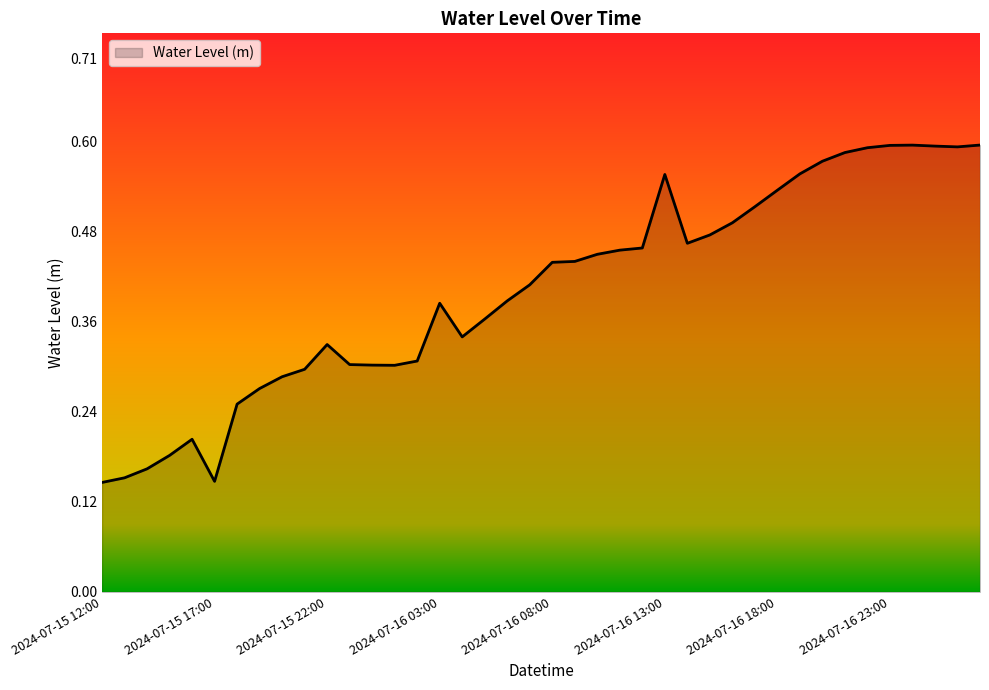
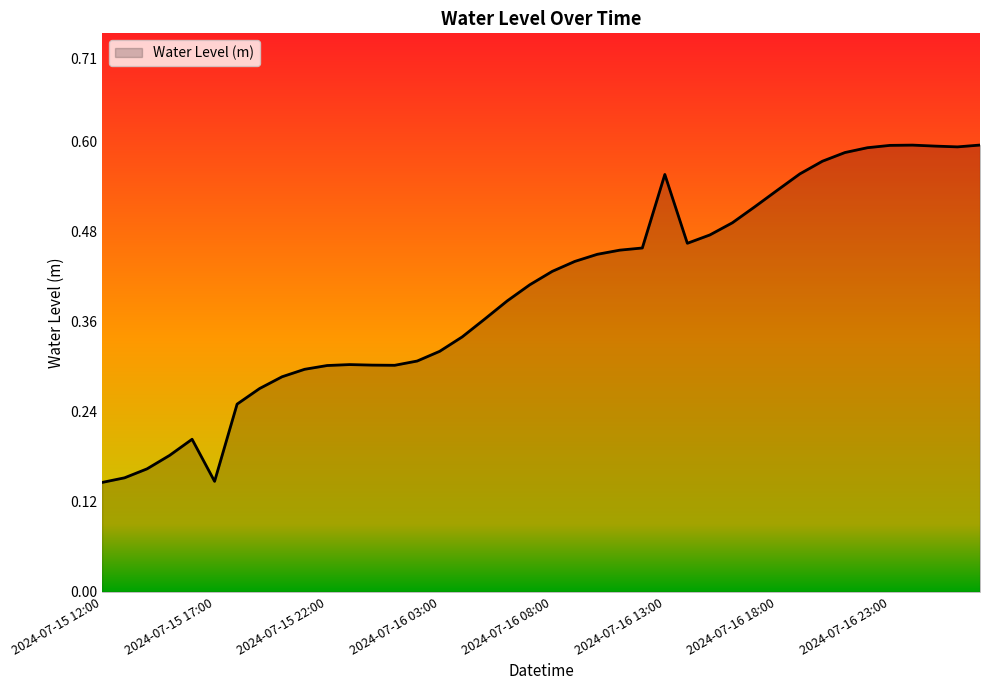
2024-07-15 22:00: 0.33 -> 0.30
2024-07-16 03:00: 0.38 -> 0.32
2024-07-16 08:00: 0.44 -> 0.43
